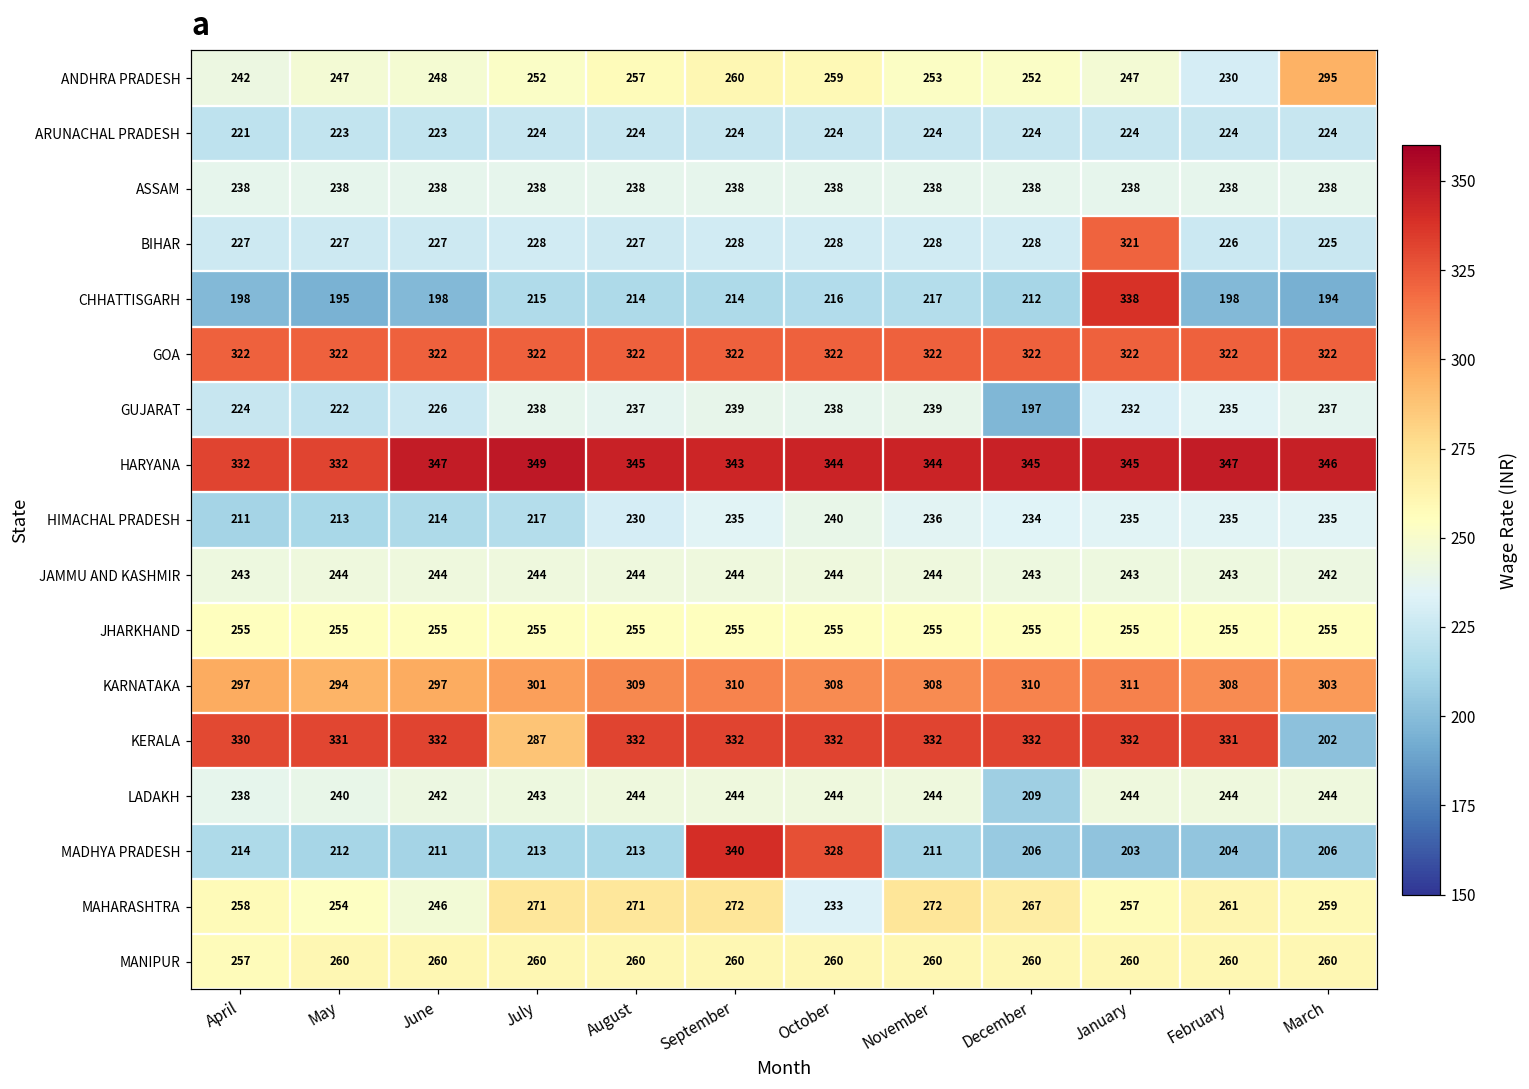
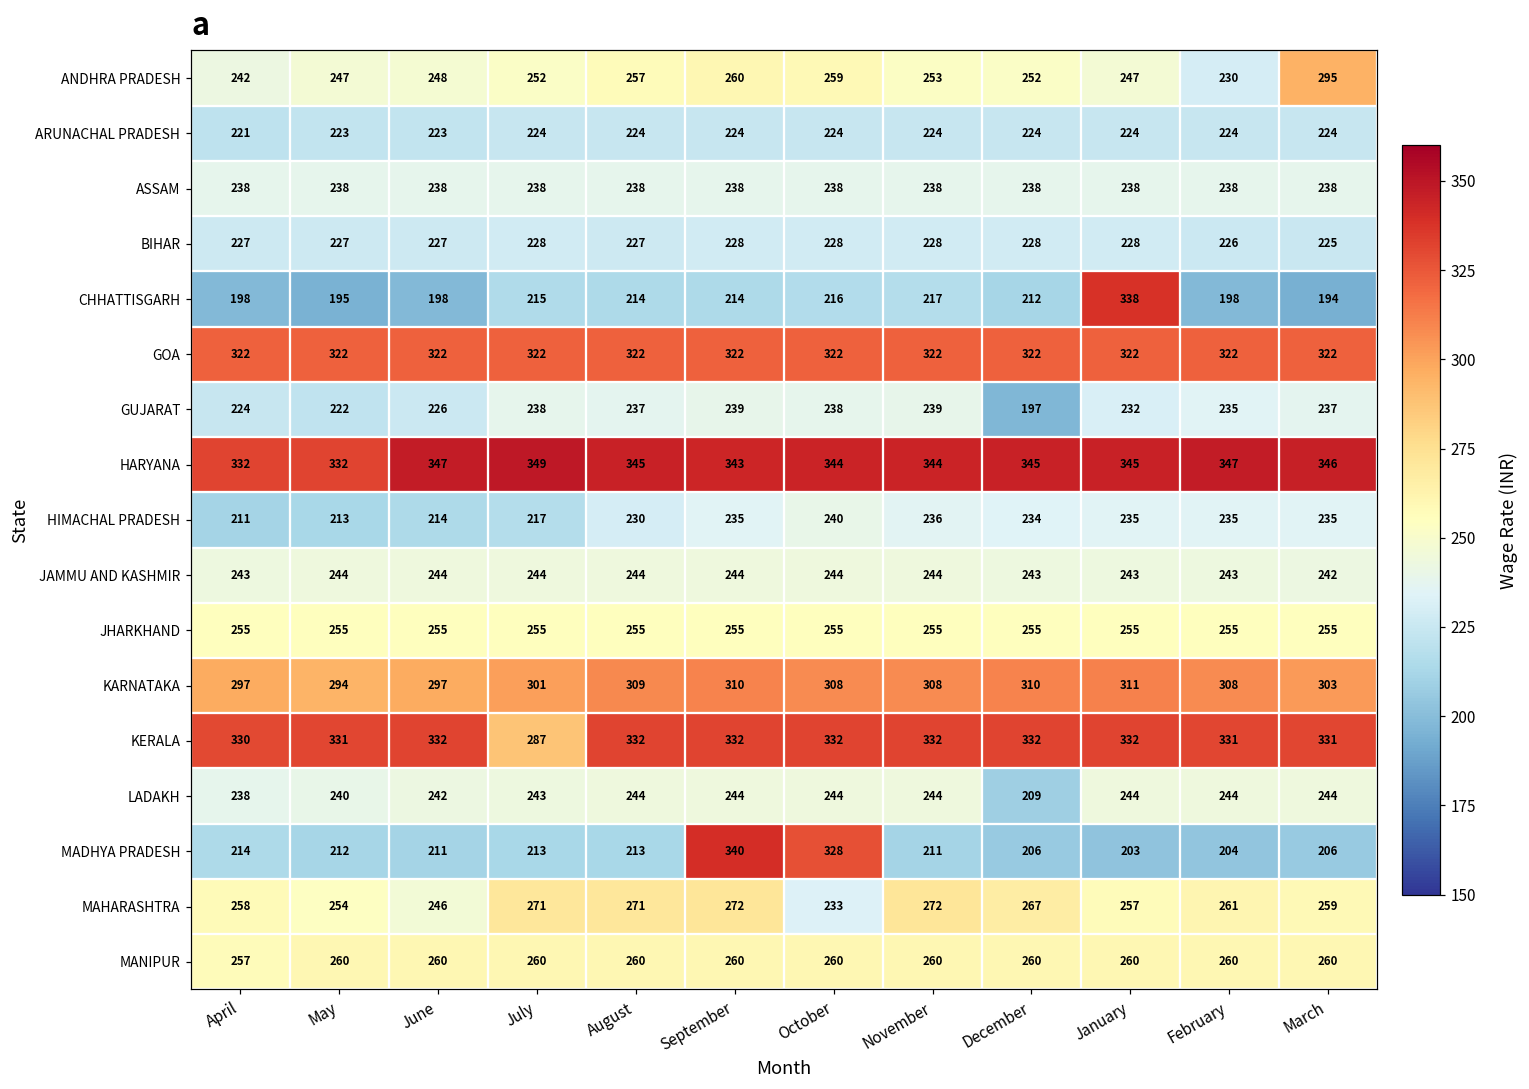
BIHAR, January: 321 -> 228
KERALA, March: 202 -> 331
